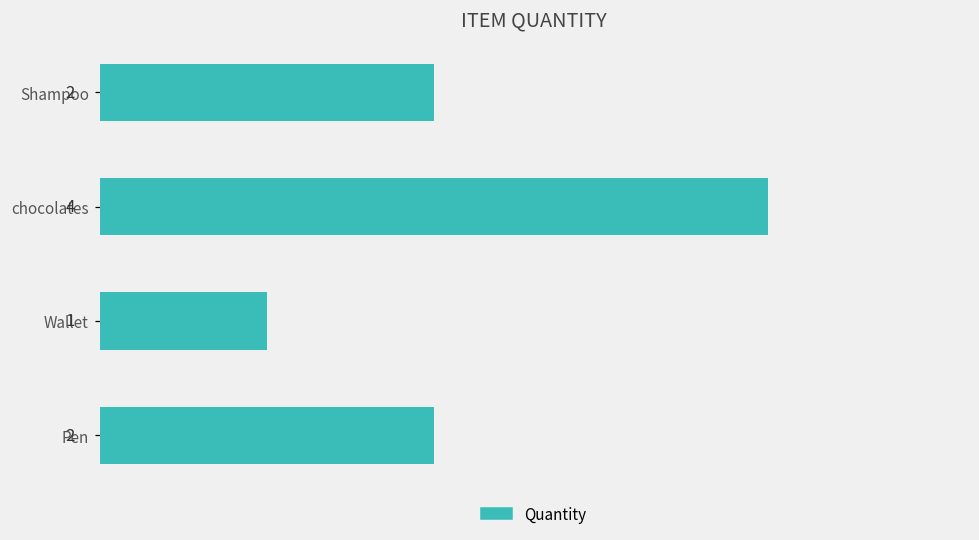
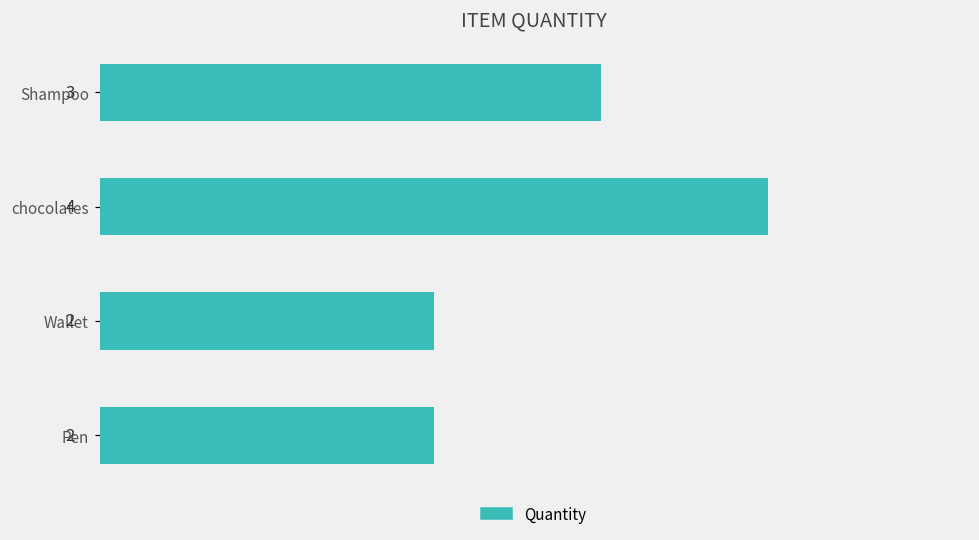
Shampoo: 2 -> 3
Wallet: 1 -> 2
